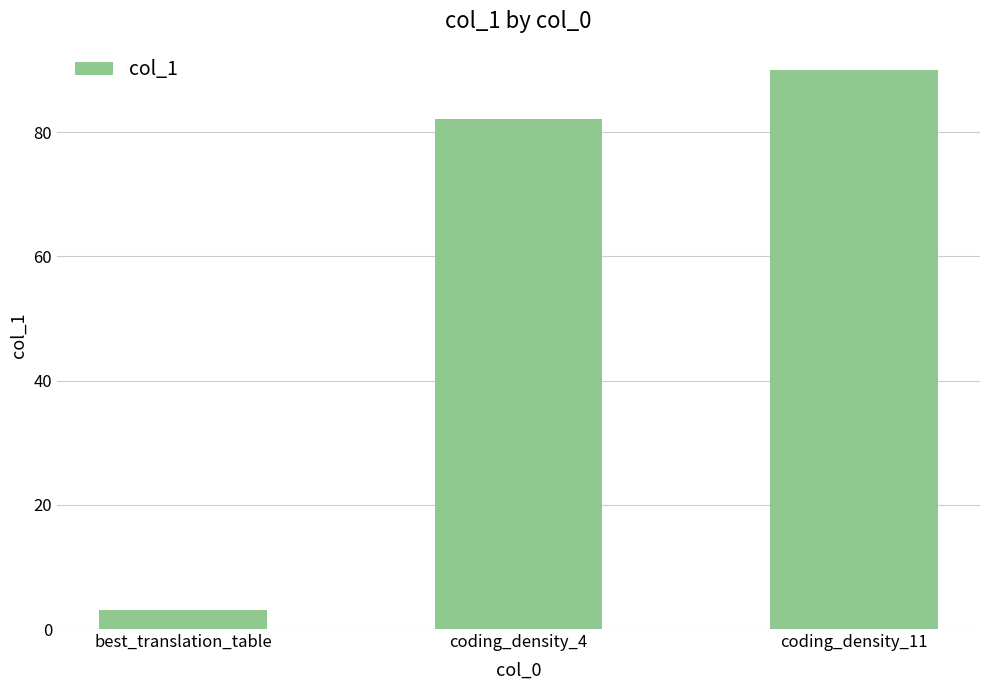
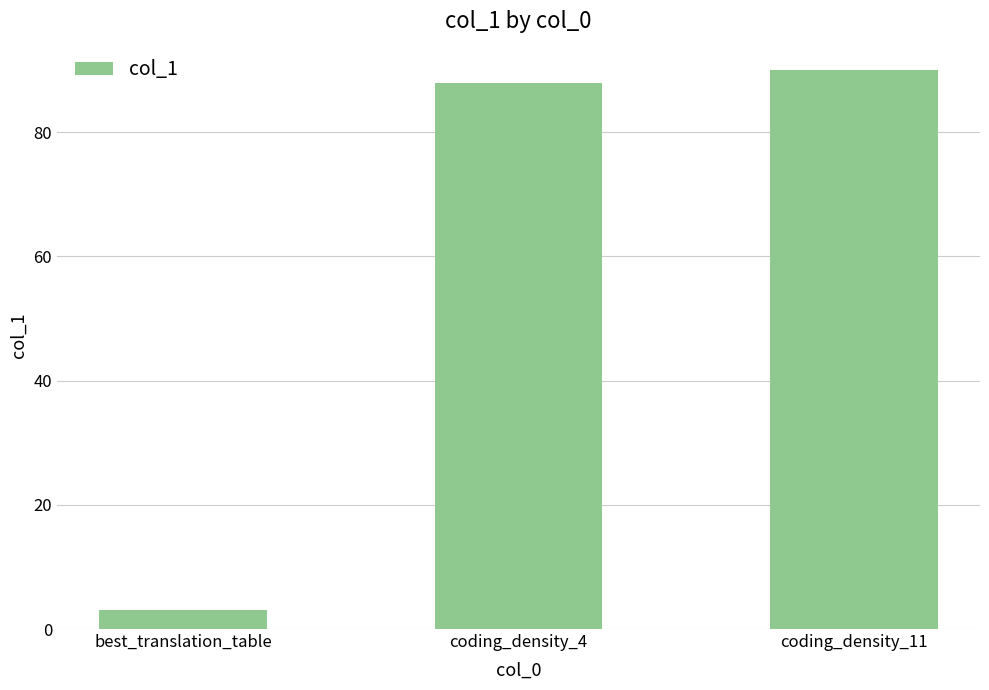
coding_density_4: 82 -> 88
